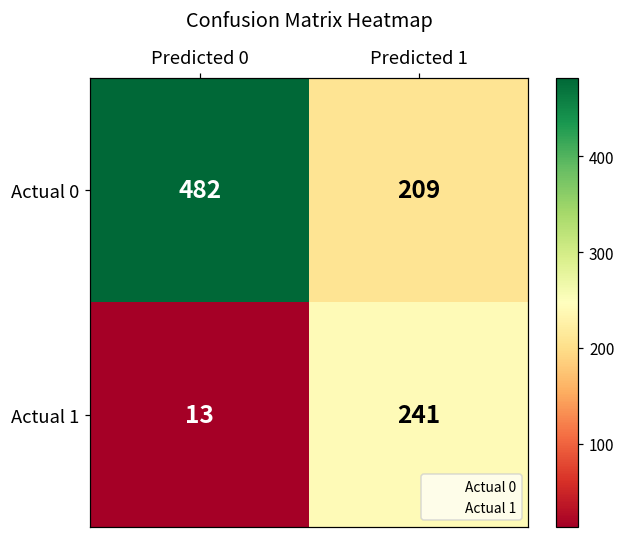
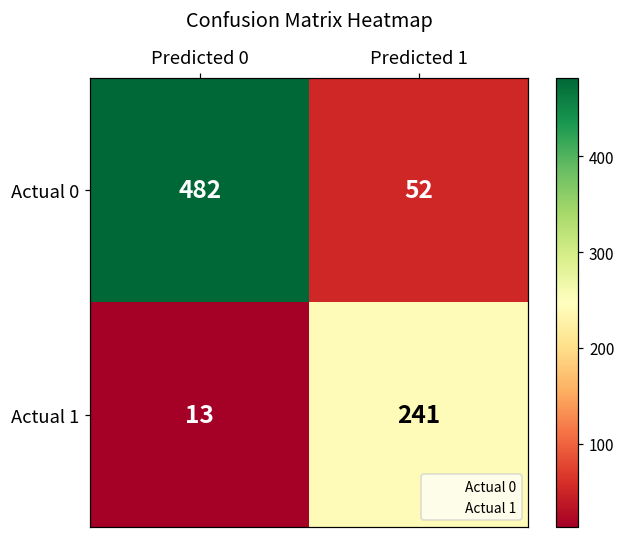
Actual 0, Predicted 1: 209 -> 52
